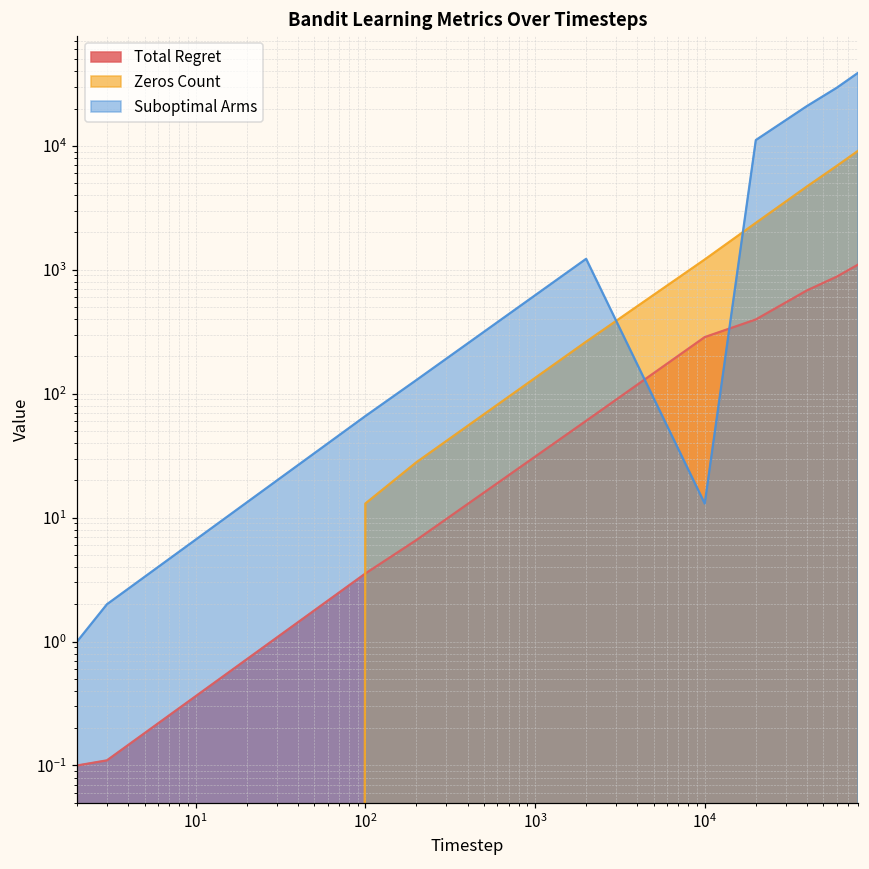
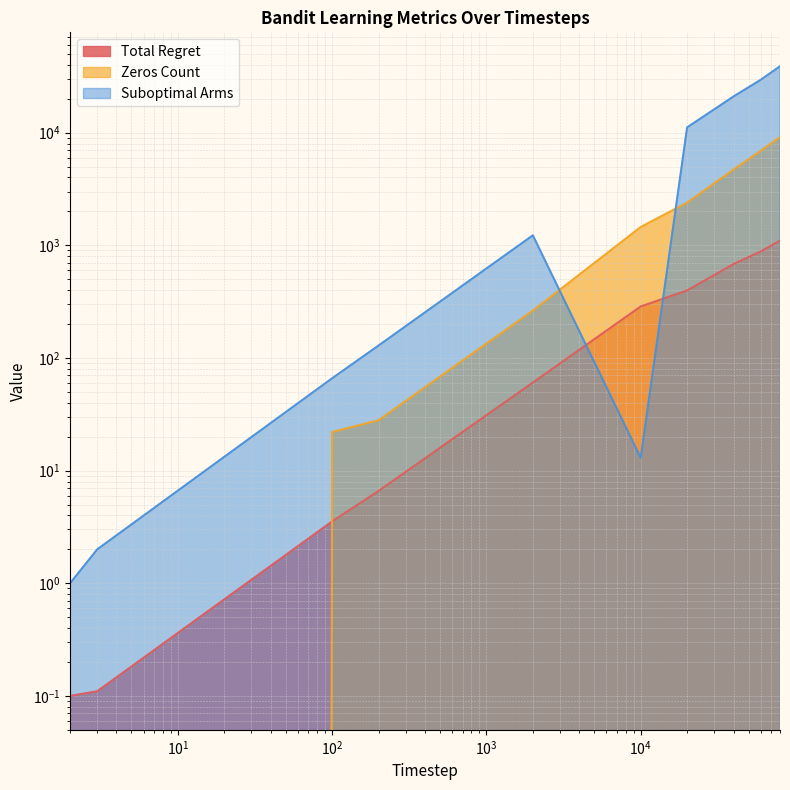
Zeros Count, 10^2: 13 -> 22
Zeros Count, 10^4: 1200 -> 1500
